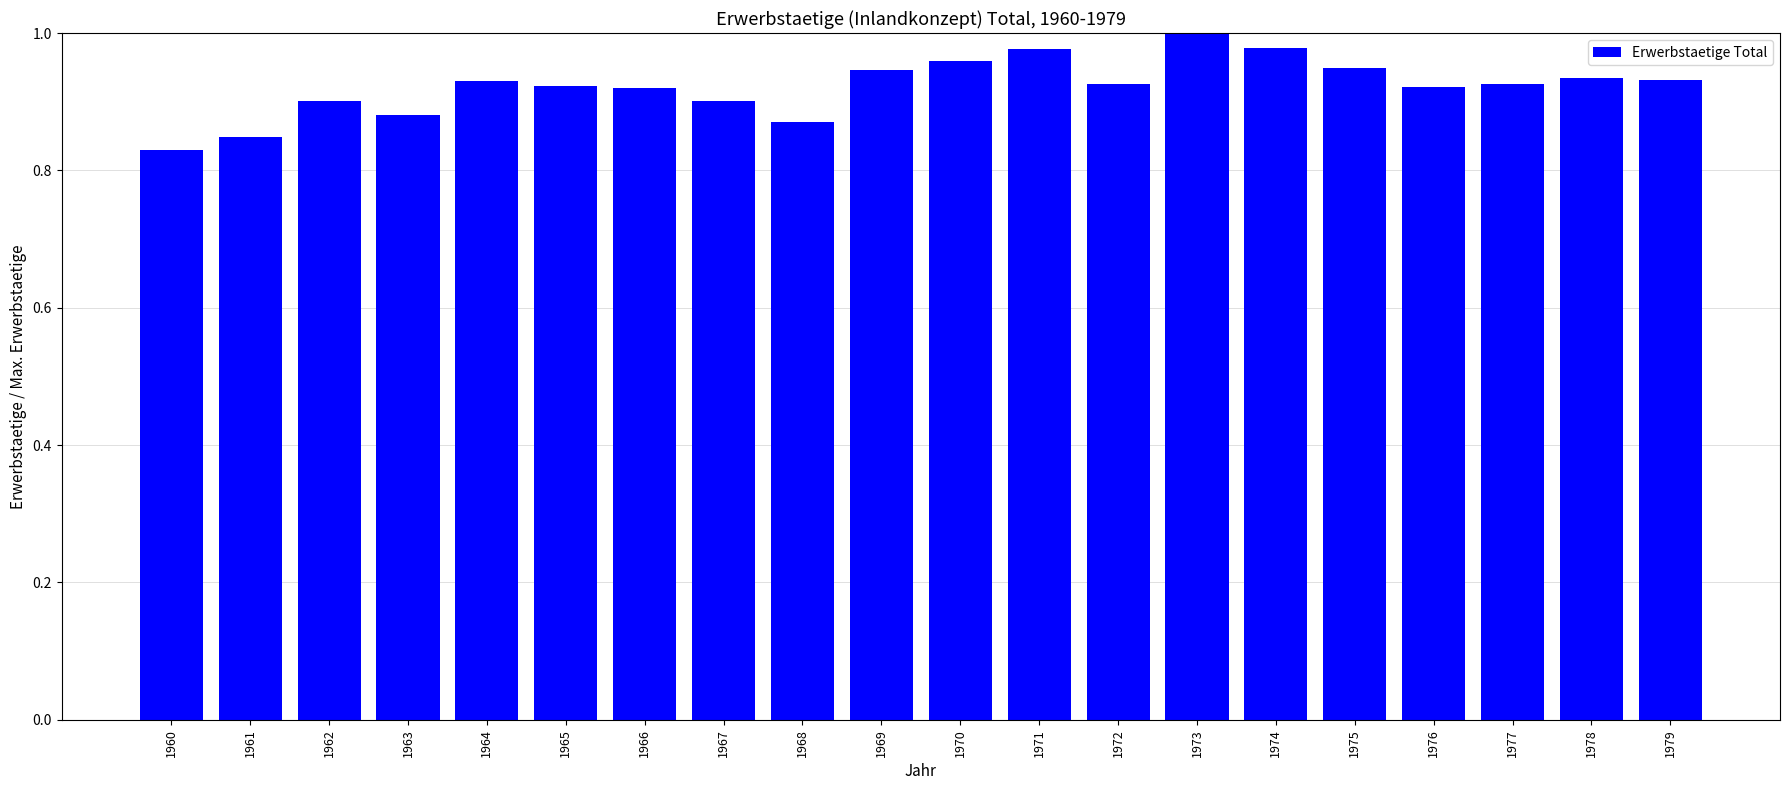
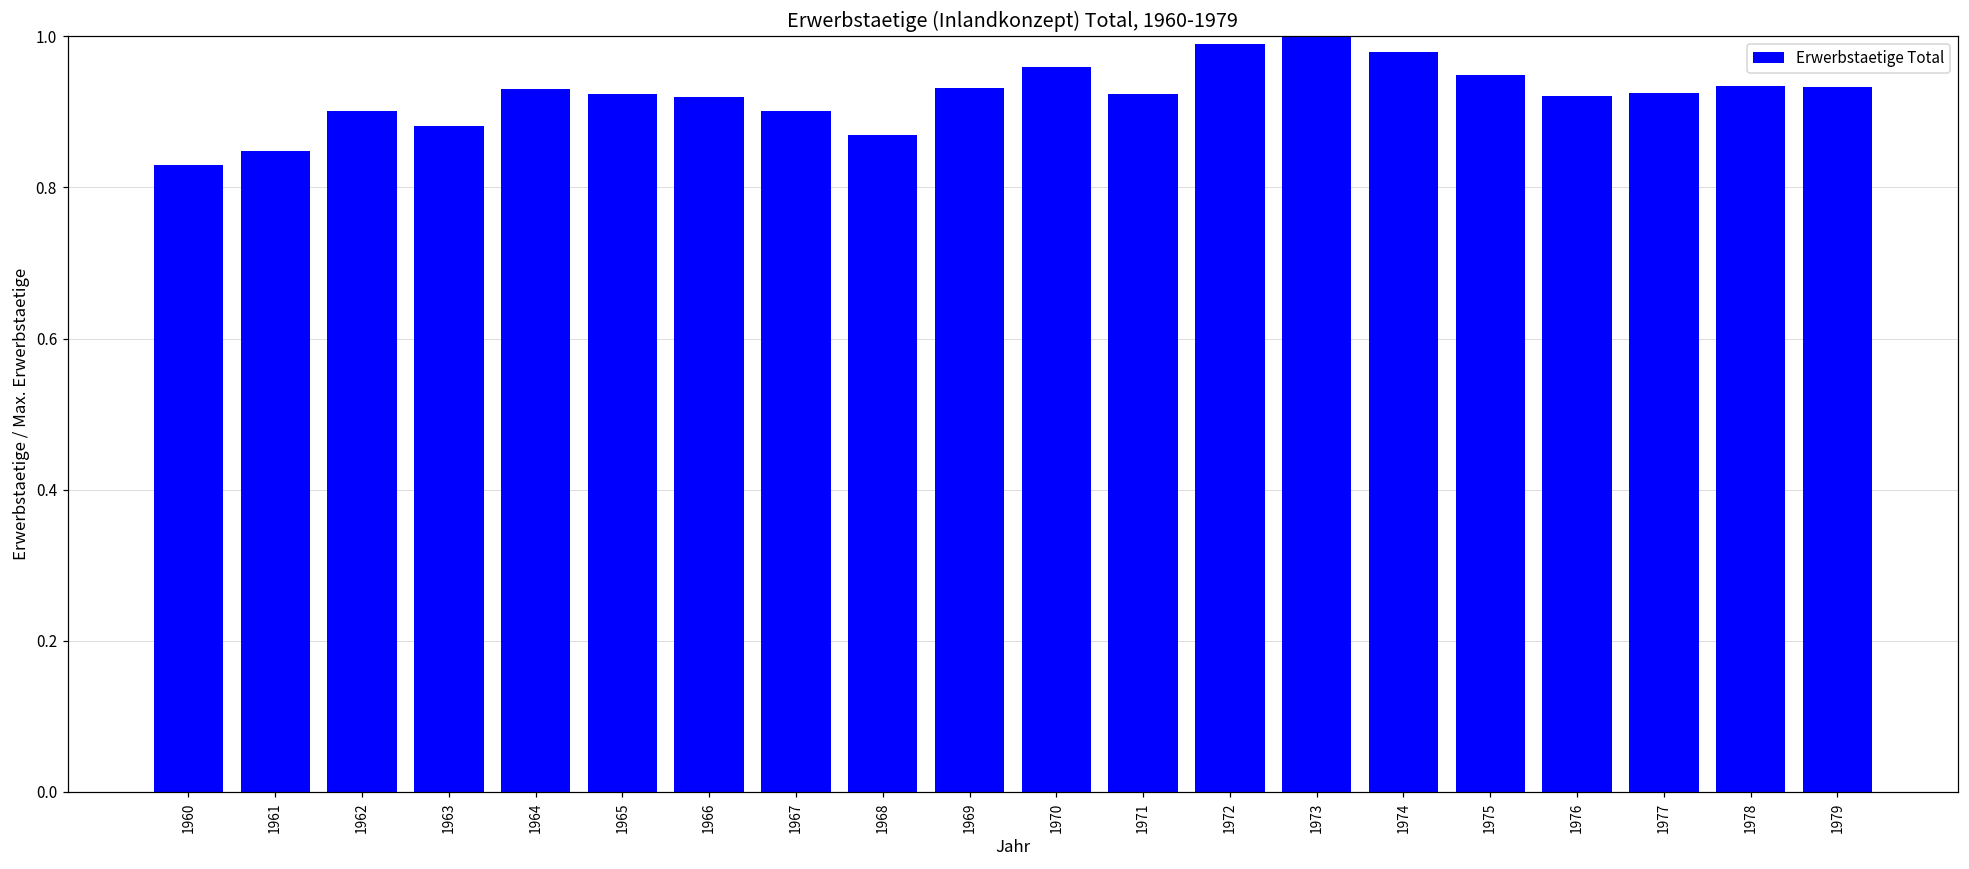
1969: 0.95 -> 0.93
1971: 0.98 -> 0.92
1972: 0.93 -> 0.99
